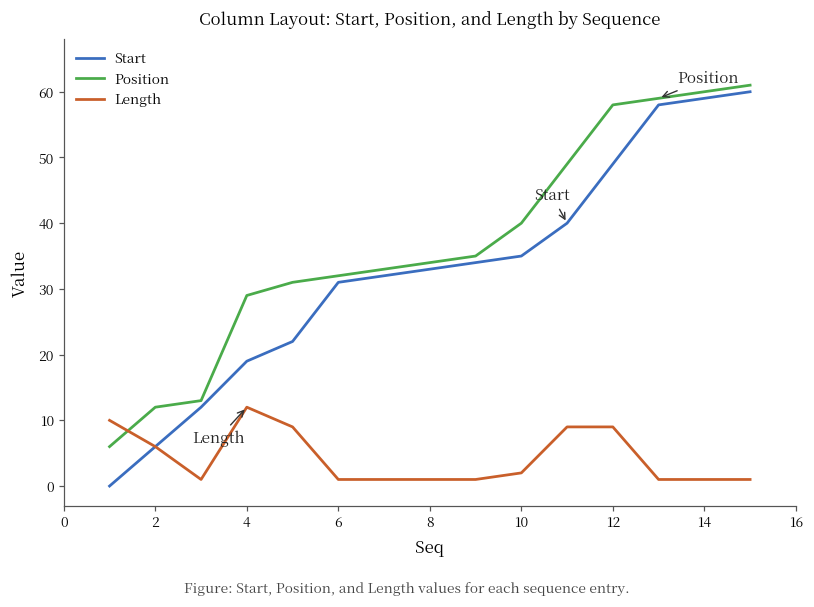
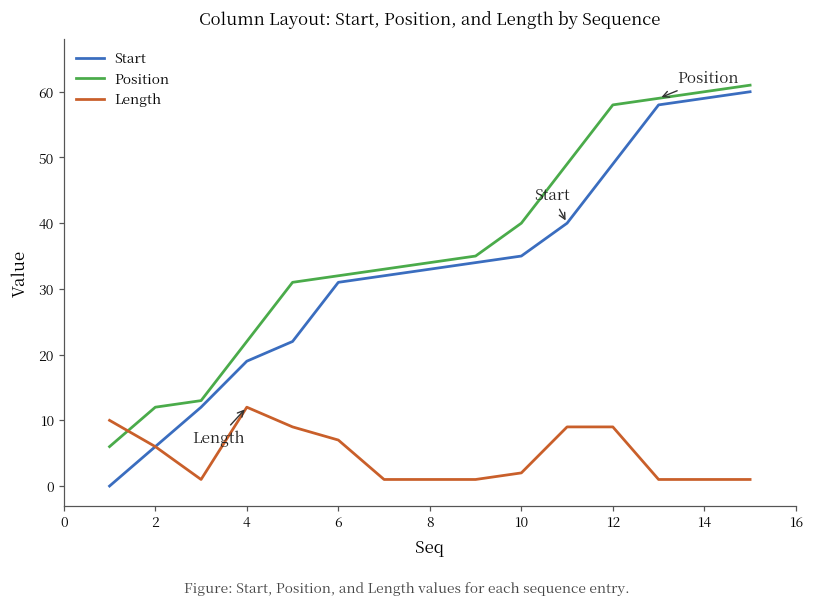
Position, 4: 29 -> 22
Length, 6: 1 -> 7
